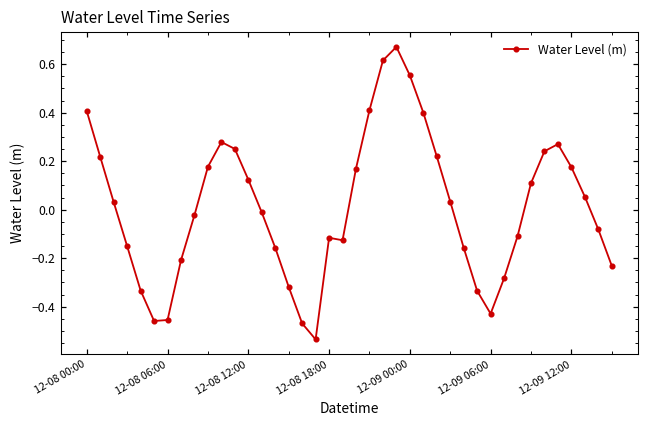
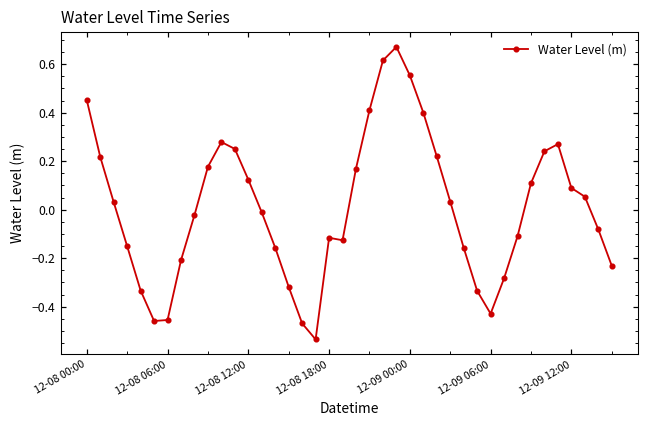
12-08 00:00: 0.41 -> 0.45
12-09 12:00: 0.18 -> 0.09
